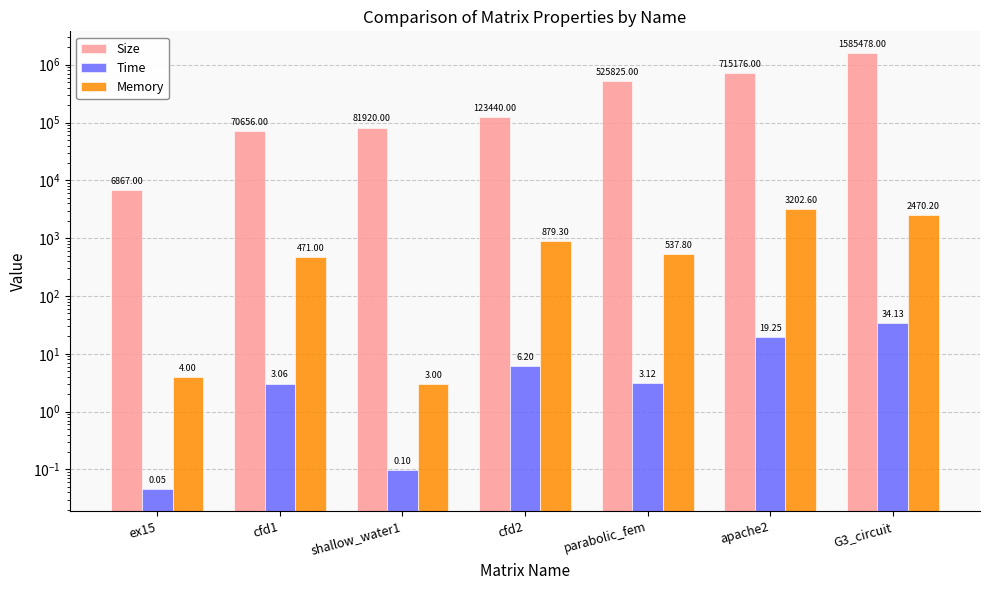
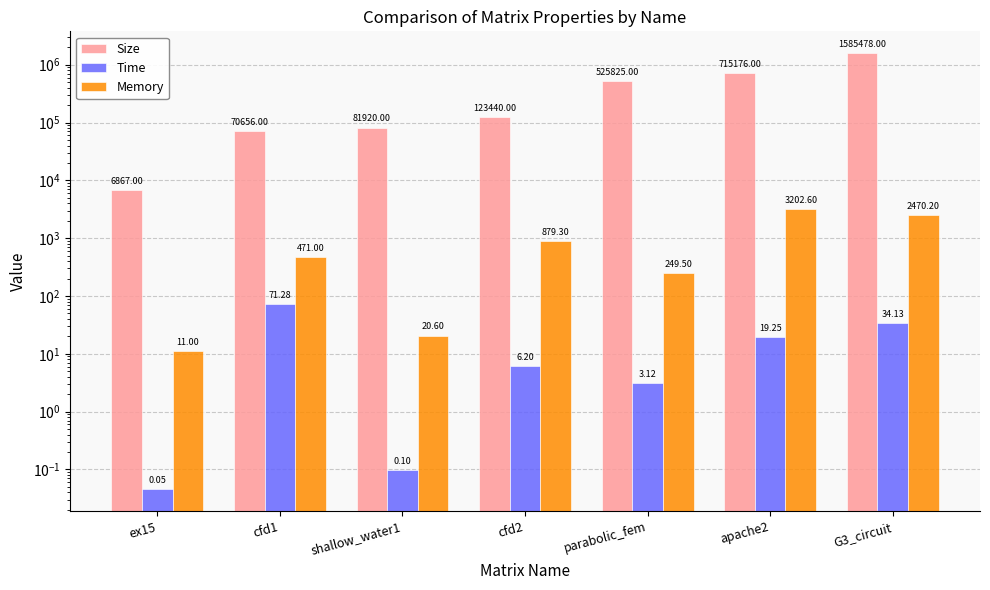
Memory, ex15: 4.00 -> 11.00
Time, cfd1: 3.06 -> 71.28
Memory, shallow_water1: 3.00 -> 20.60
Memory, parabolic_fem: 537.80 -> 249.50
